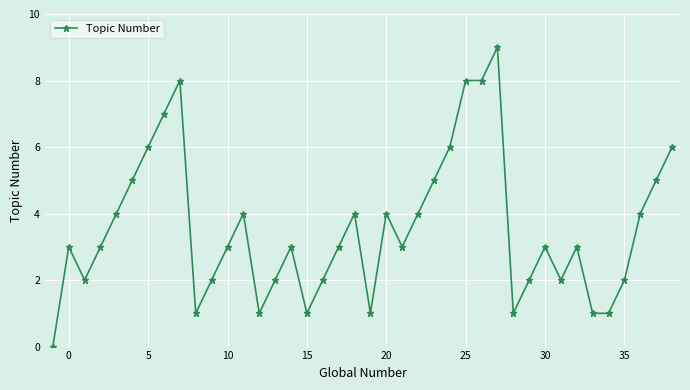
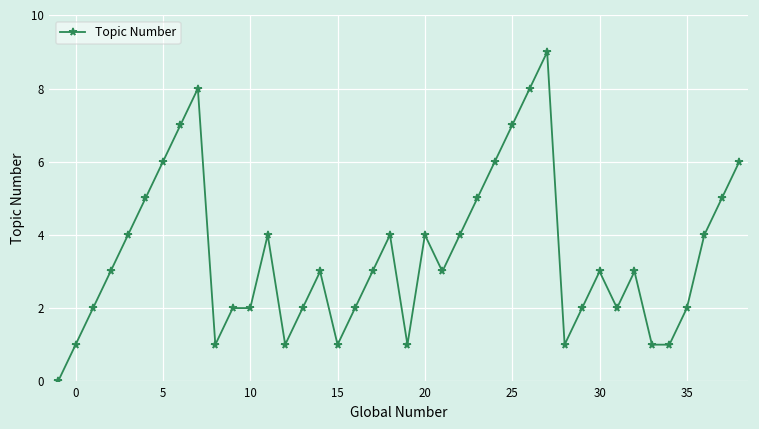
0: 3 -> 1
10: 3 -> 2
25: 8 -> 7
